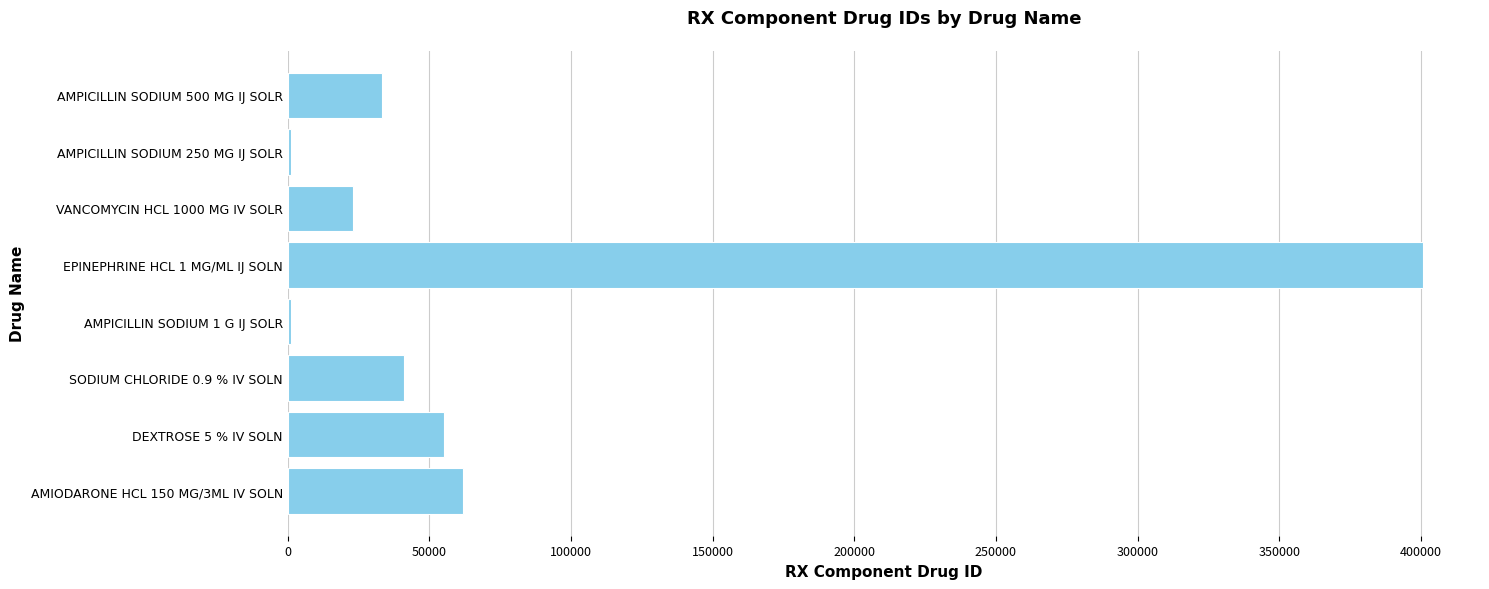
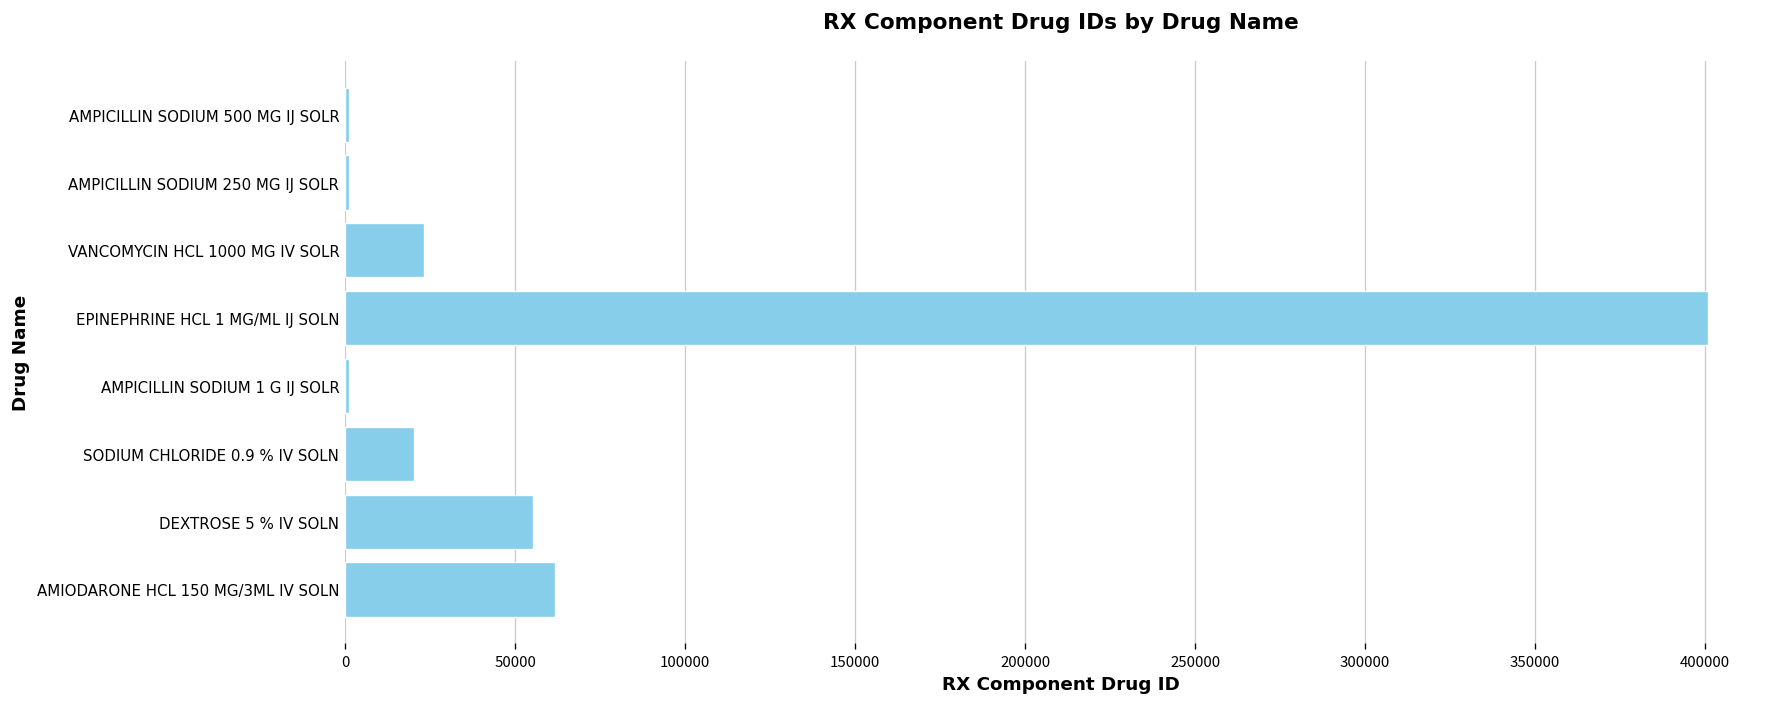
AMPICILLIN SODIUM 500 MG IJ SOLR: 33000 -> 1000
SODIUM CHLORIDE 0.9 % IV SOLN: 41000 -> 20000
